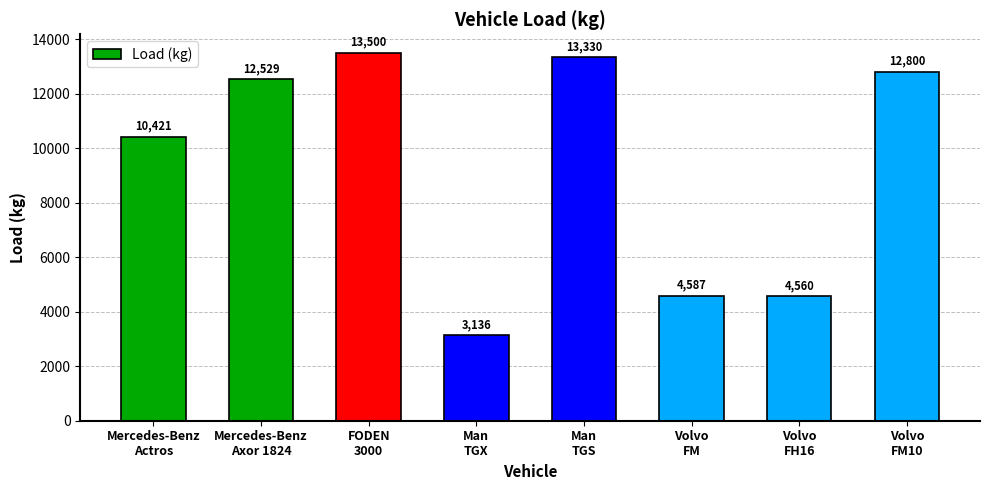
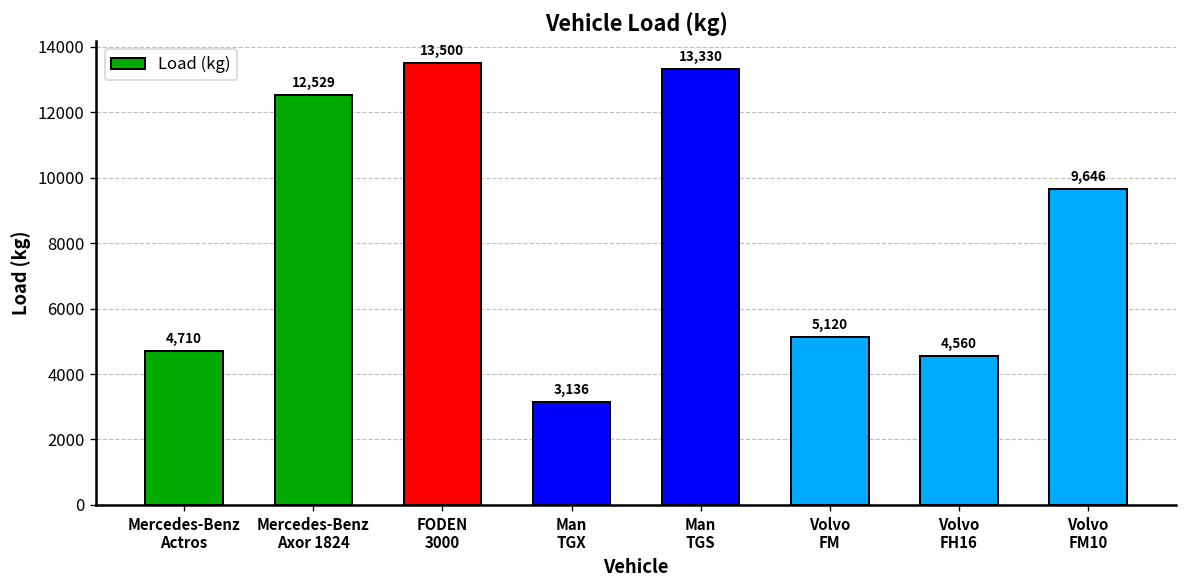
Mercedes-Benz Actros: 10,421 -> 4,710
Volvo FM: 4,587 -> 5,120
Volvo FM10: 12,800 -> 9,646
